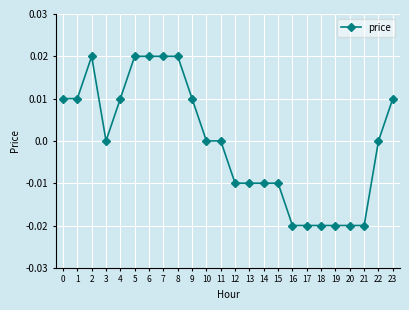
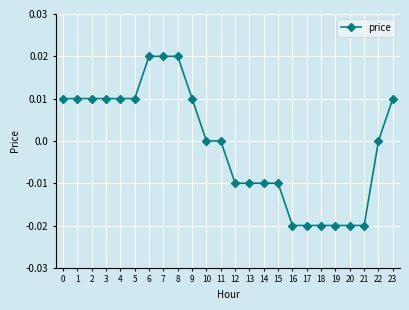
2: 0.02 -> 0.01
3: 0.00 -> 0.01
5: 0.02 -> 0.01
